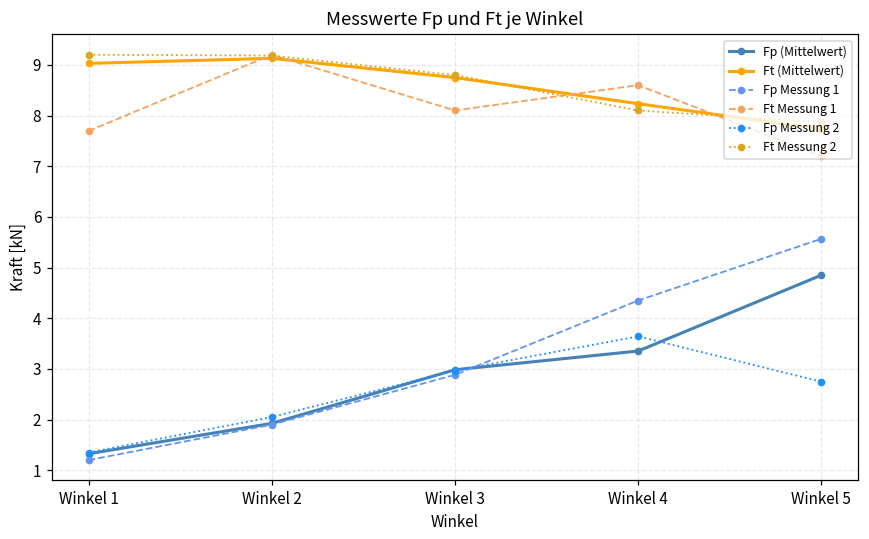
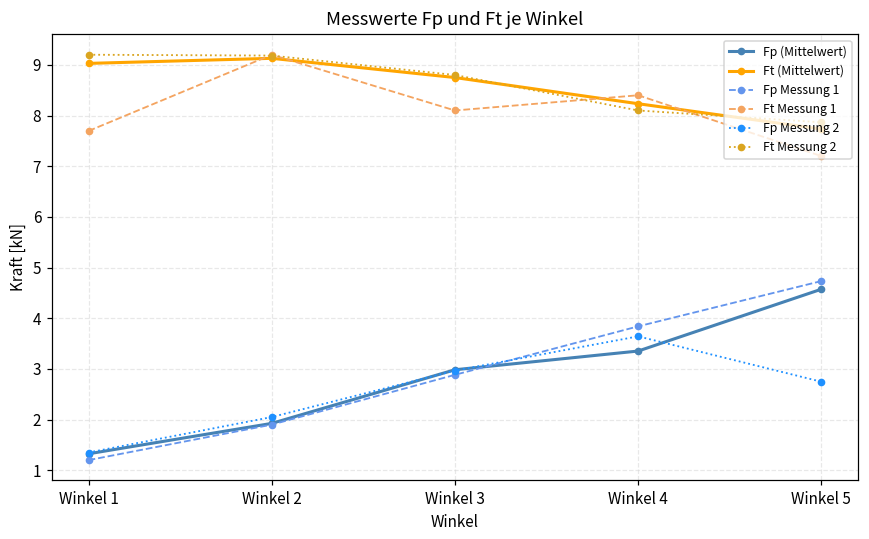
Fp Messung 1, Winkel 4: 4.4 -> 3.8
Ft Messung 1, Winkel 4: 8.6 -> 8.4
Fp (Mittelwert), Winkel 5: 4.9 -> 4.6
Fp Messung 1, Winkel 5: 5.6 -> 4.7
